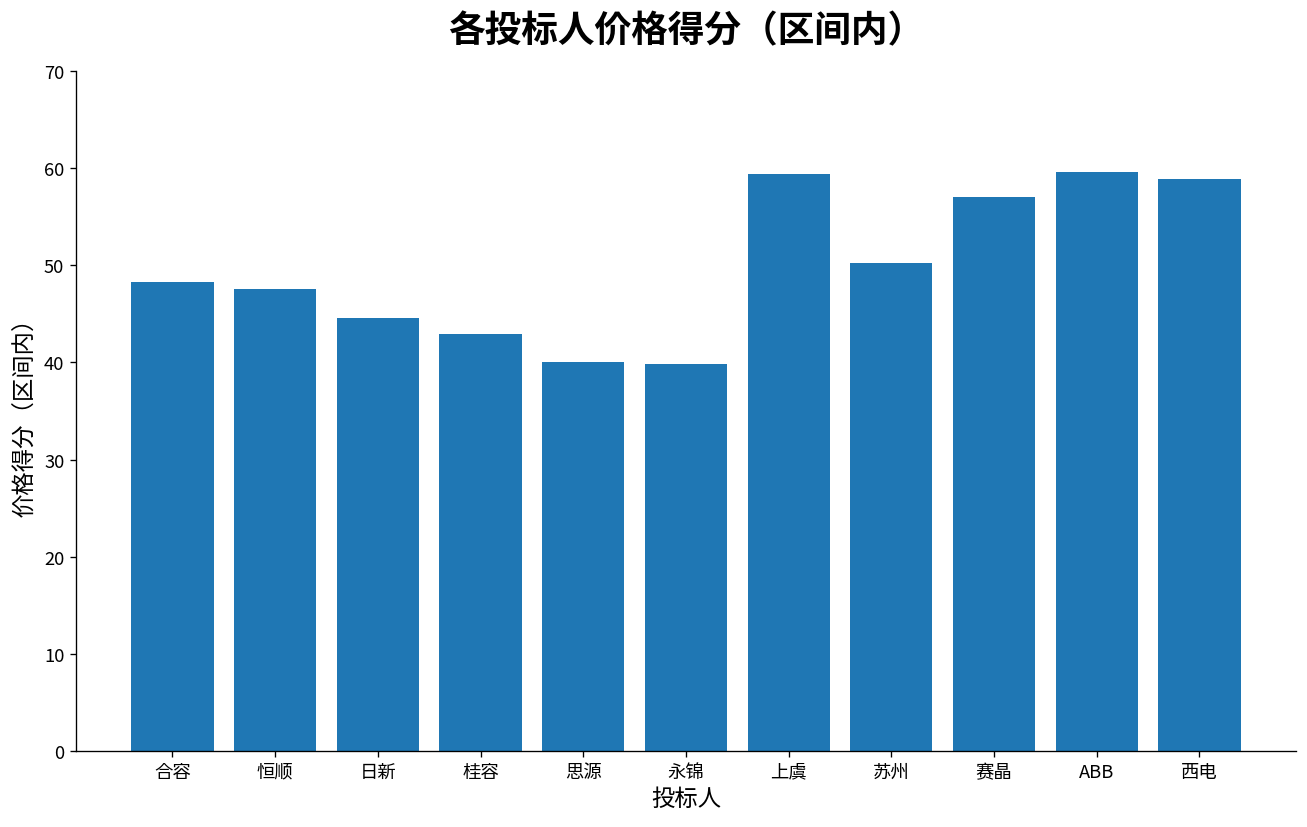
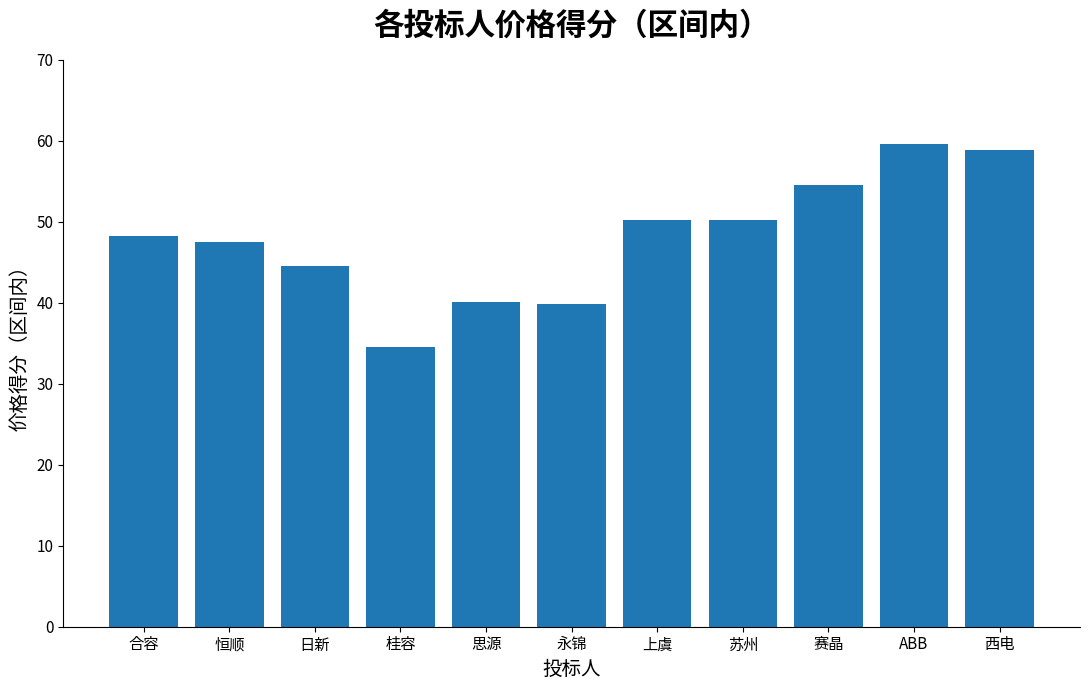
桂容: 43 -> 35
上虞: 59 -> 50
赛晶: 57 -> 55
